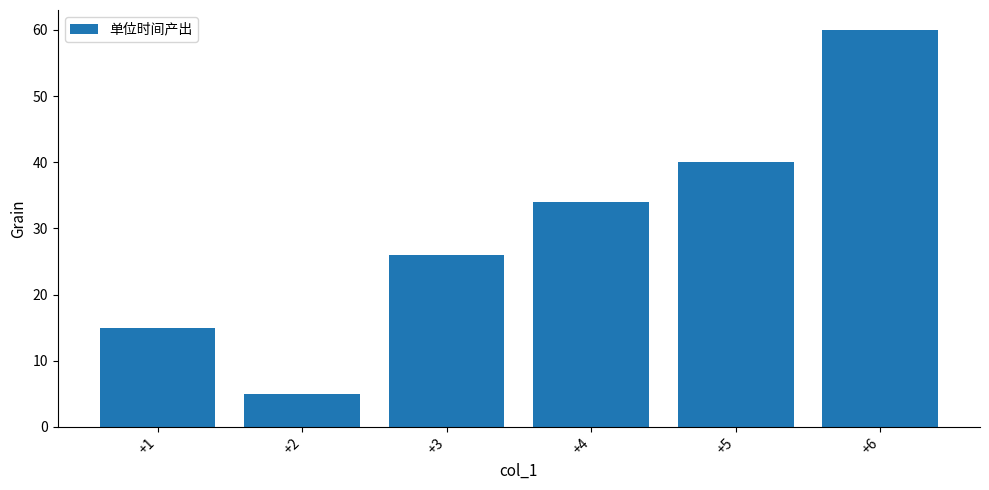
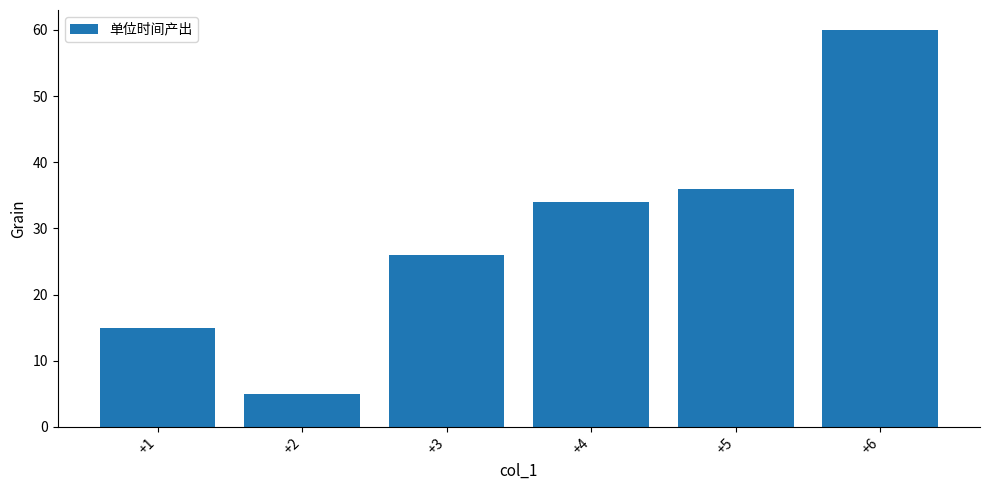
+5: 40 -> 36
